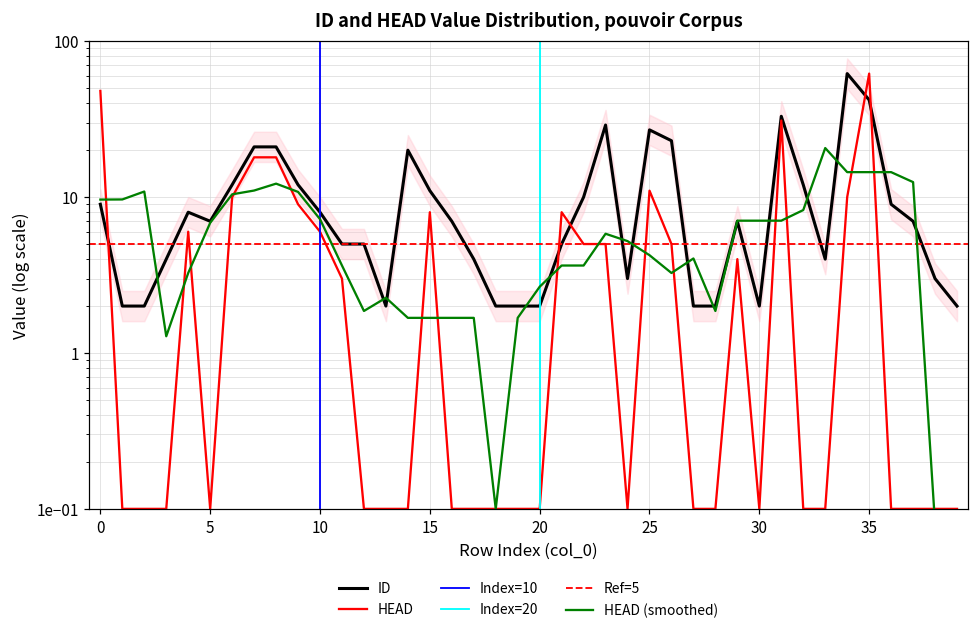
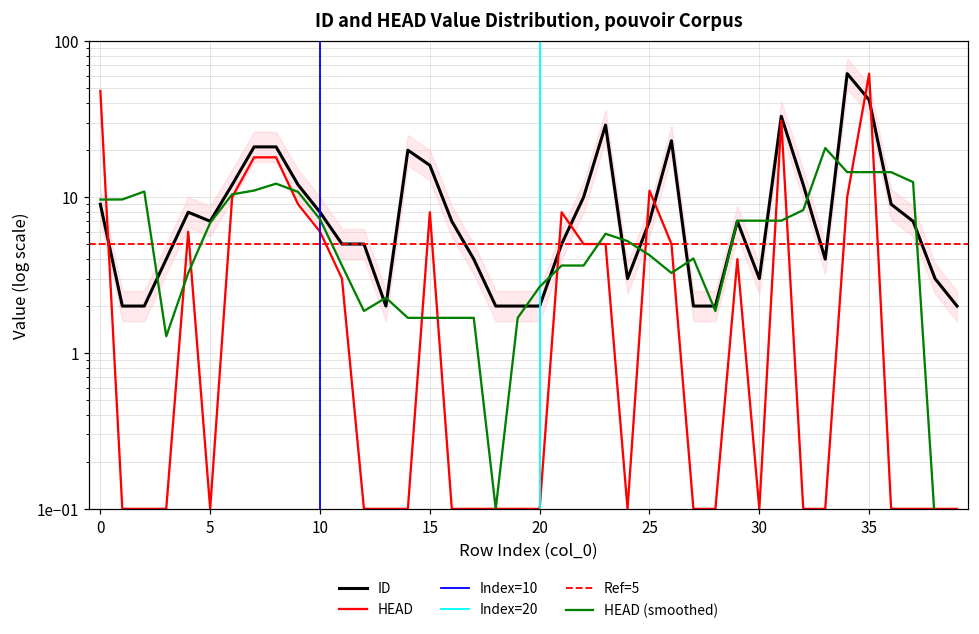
ID, 15: 11 -> 16
ID, 25: 27 -> 7
ID, 30: 2 -> 3
